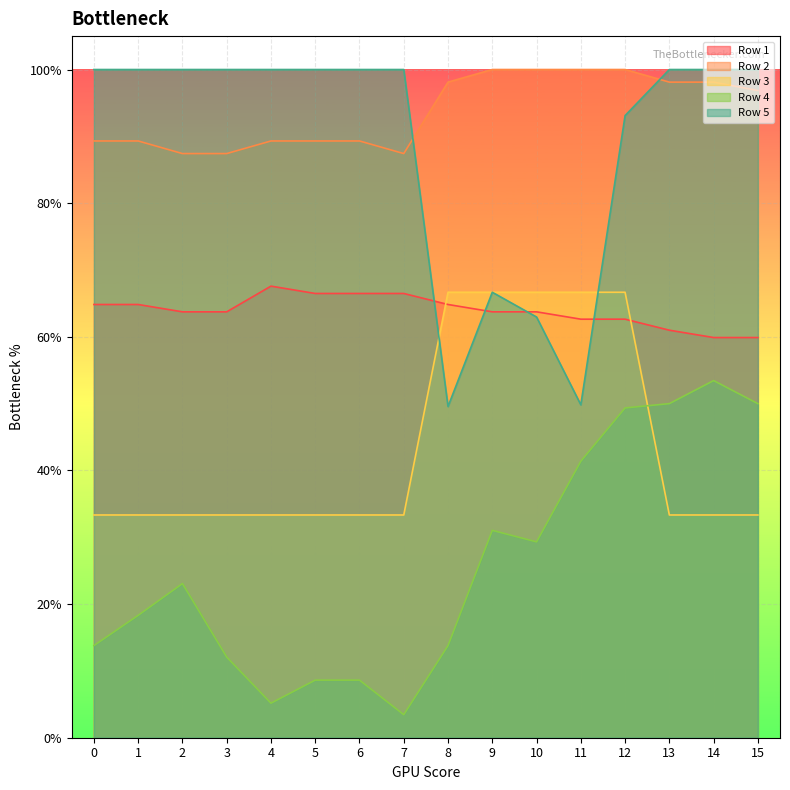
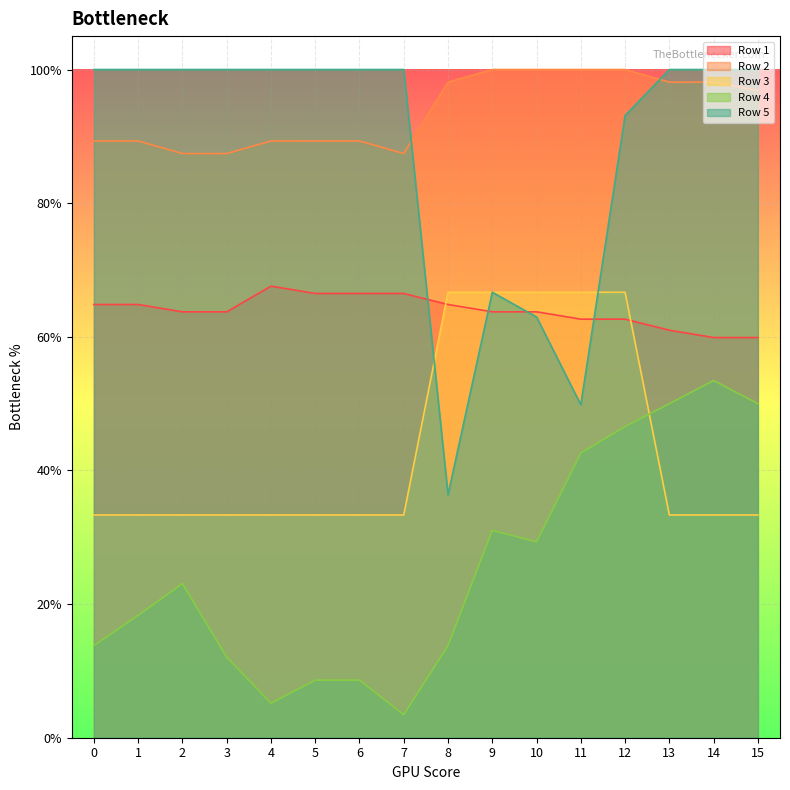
Row 5, 8: 50% -> 36%
Row 4, 11: 41% -> 43%
Row 4, 12: 49% -> 47%
